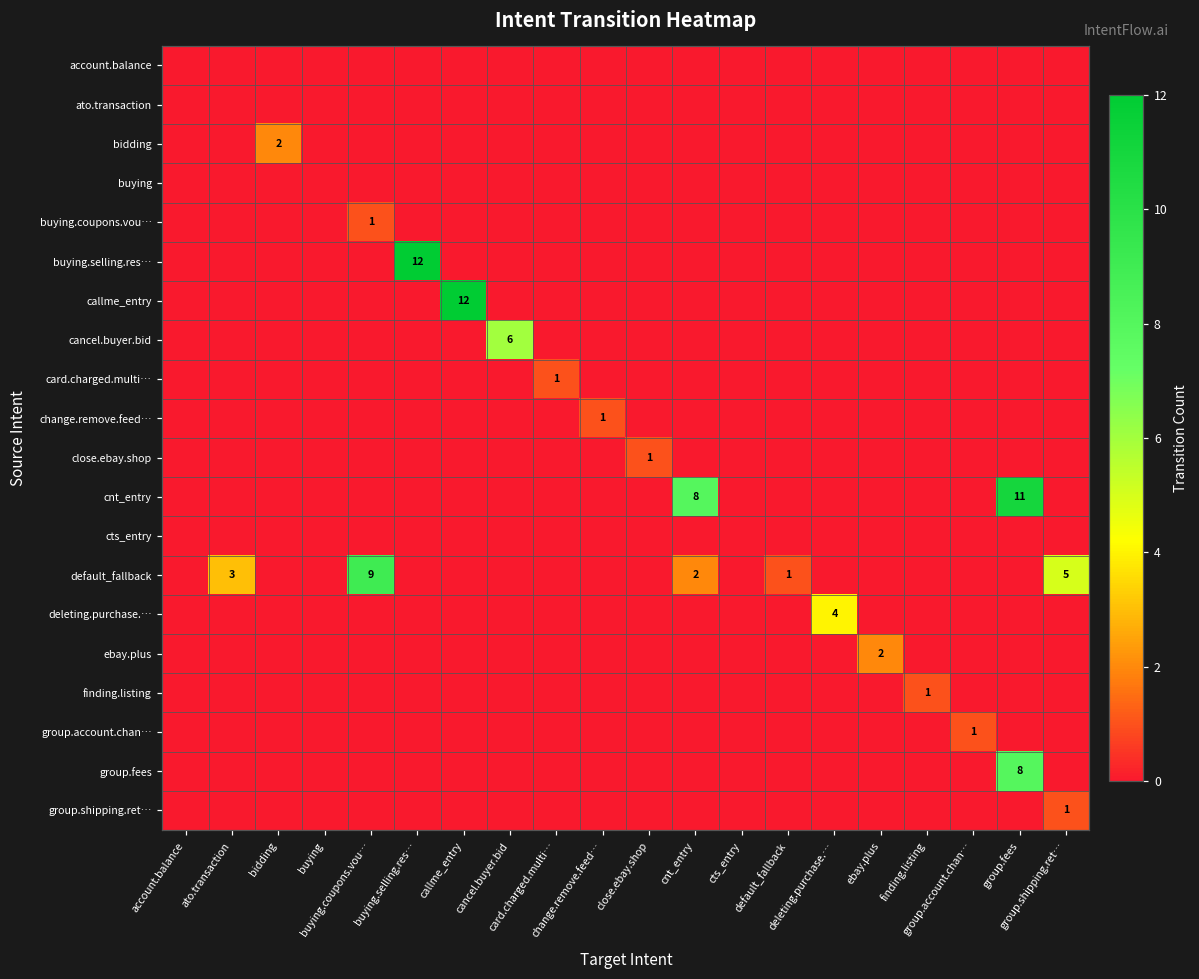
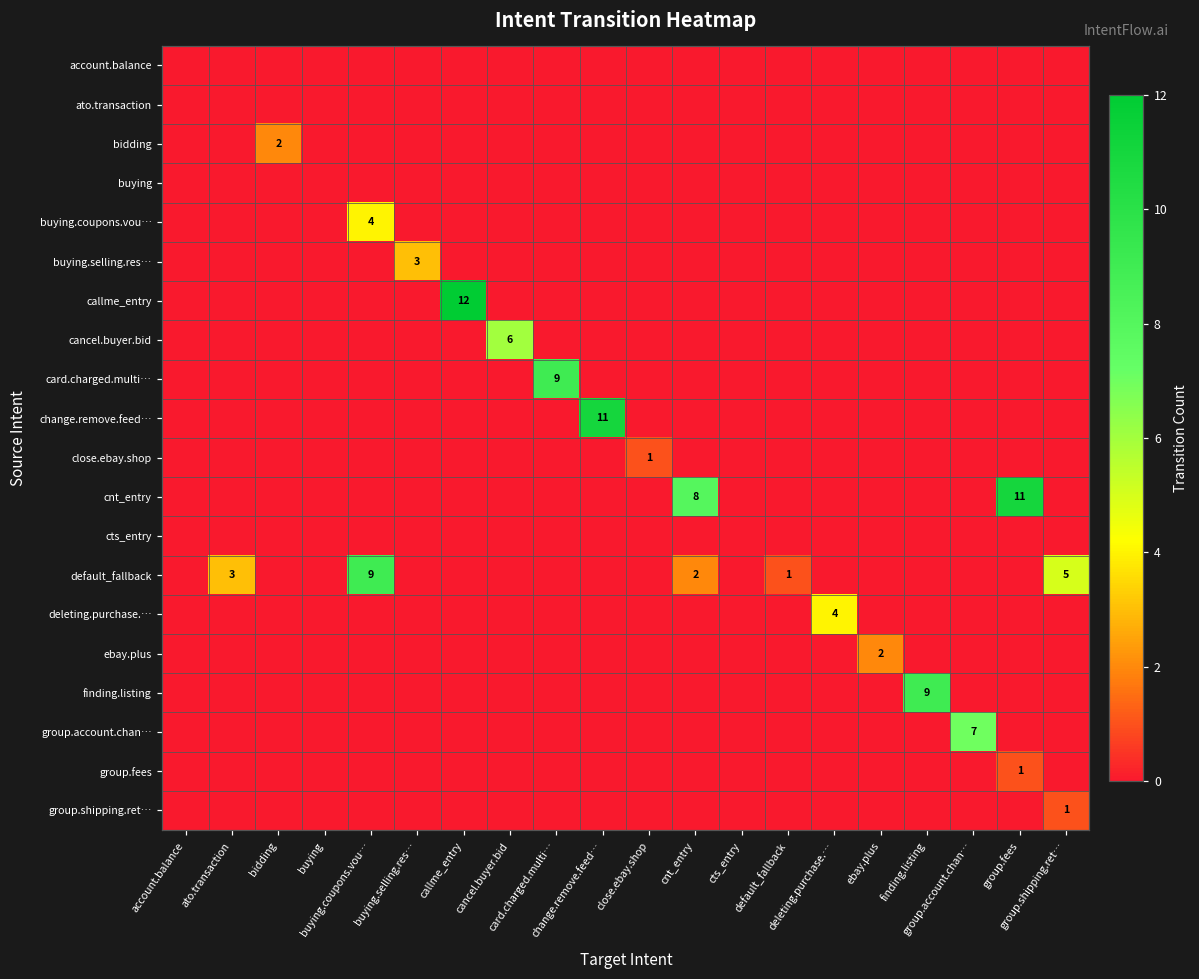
buying.coupons.vou…, buying.coupons.vou…: 1 -> 4
buying.selling.res…, buying.selling.res…: 12 -> 3
card.charged.multi…, card.charged.multi…: 1 -> 9
change.remove.feed…, change.remove.feed…: 1 -> 11
finding.listing, finding.listing: 1 -> 9
group.account.chan…, group.account.chan…: 1 -> 7
group.fees, group.fees: 8 -> 1
